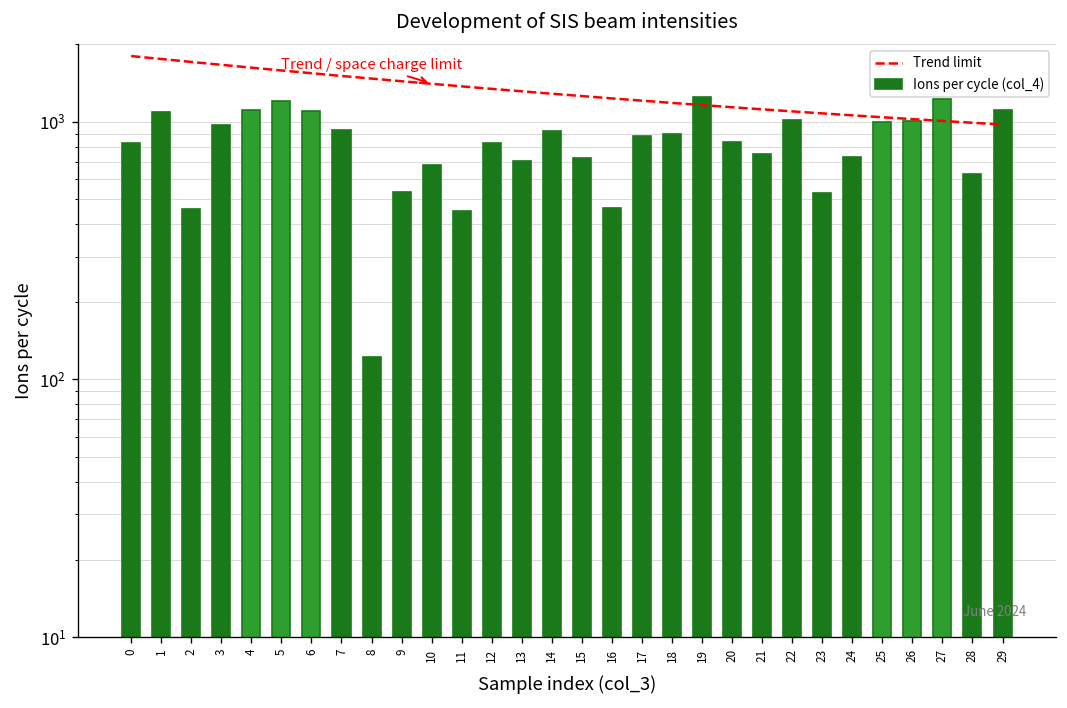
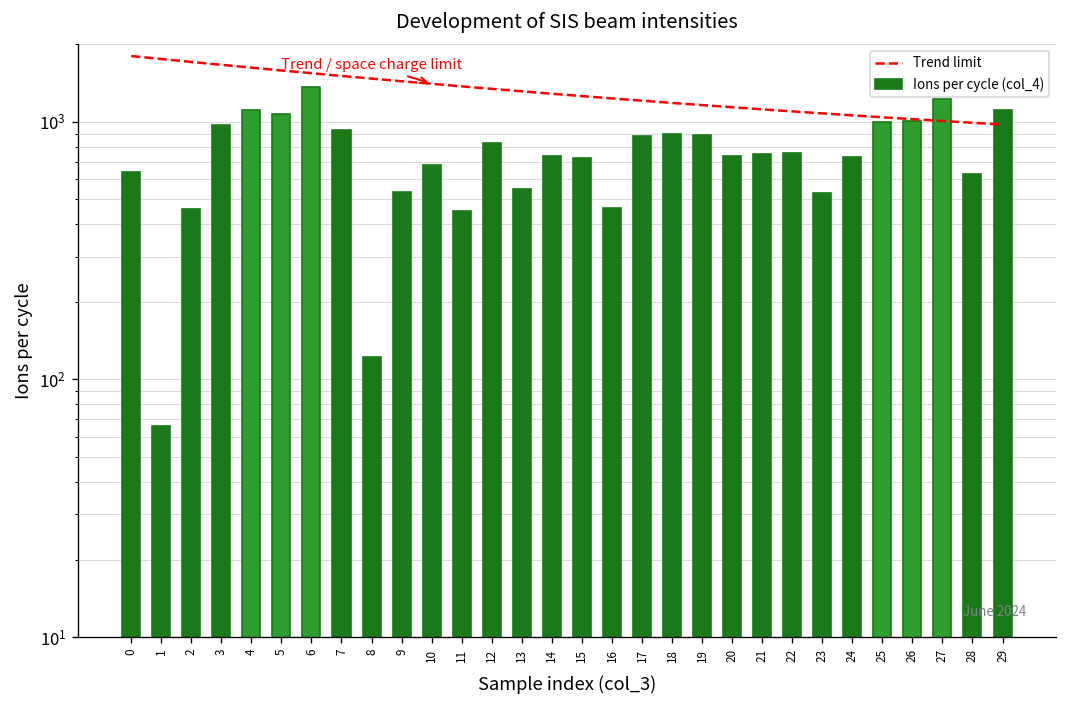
Ions per cycle (col_4), 0: 830 -> 640
Ions per cycle (col_4), 1: 1100 -> 66
Ions per cycle (col_4), 5: 1200 -> 1100
Ions per cycle (col_4), 6: 1100 -> 1400
Ions per cycle (col_4), 13: 710 -> 550
Ions per cycle (col_4), 14: 920 -> 740
Ions per cycle (col_4), 19: 1300 -> 890
Ions per cycle (col_4), 20: 840 -> 740
Ions per cycle (col_4), 22: 1000 -> 750
